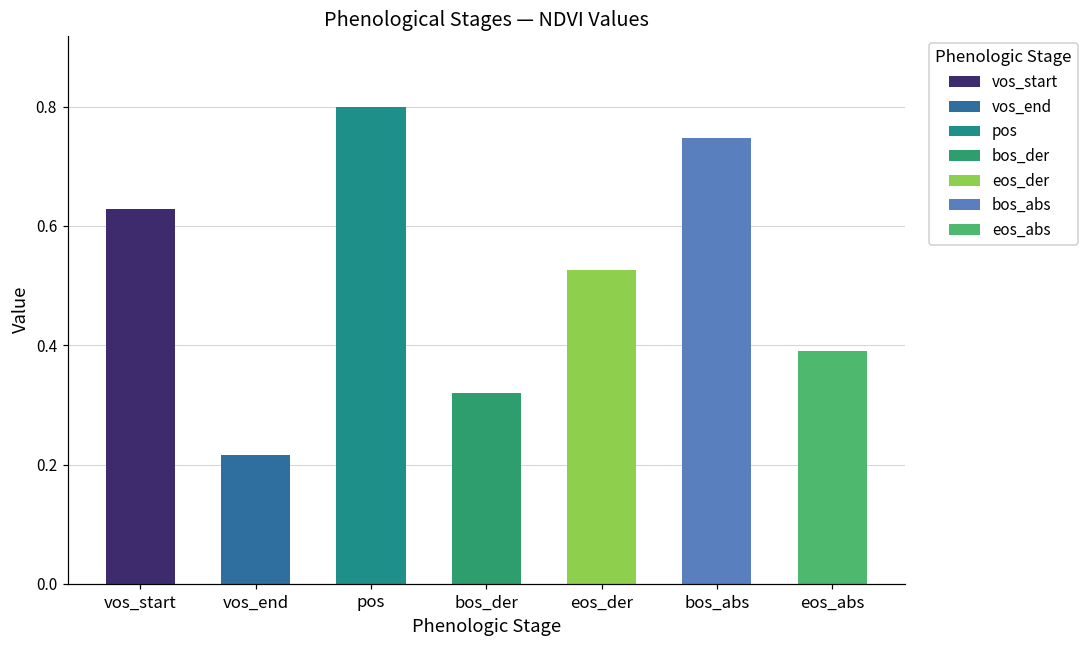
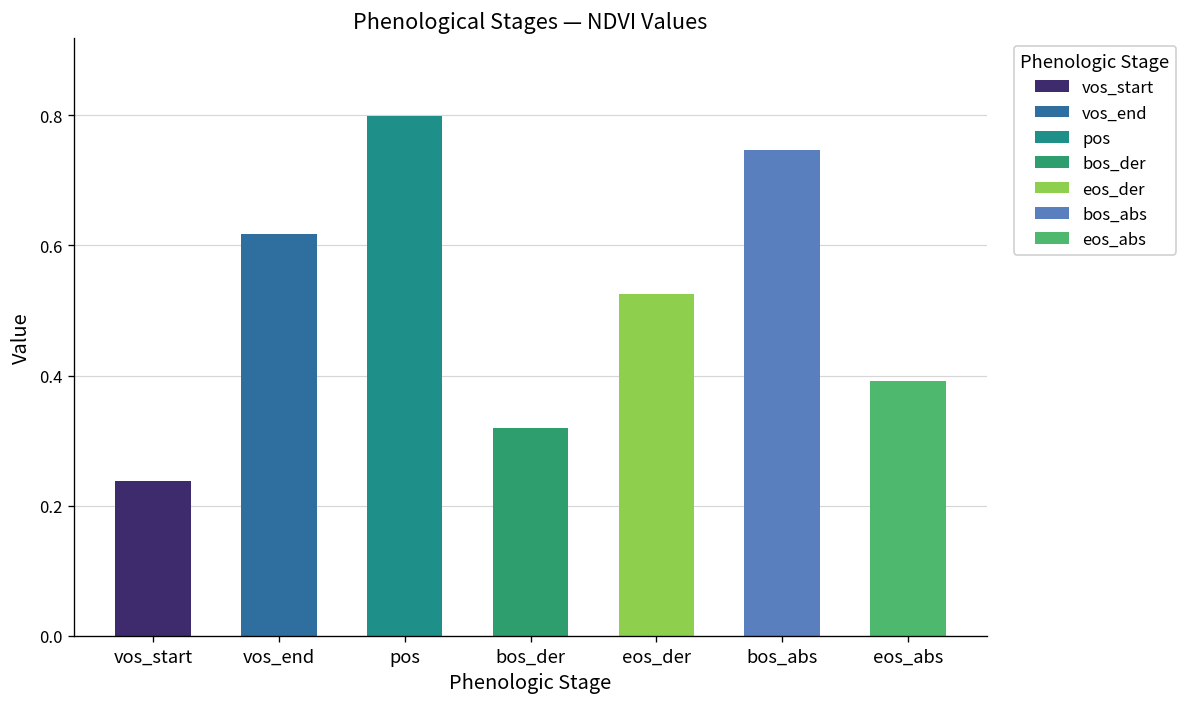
vos_start: 0.63 -> 0.24
vos_end: 0.22 -> 0.62
